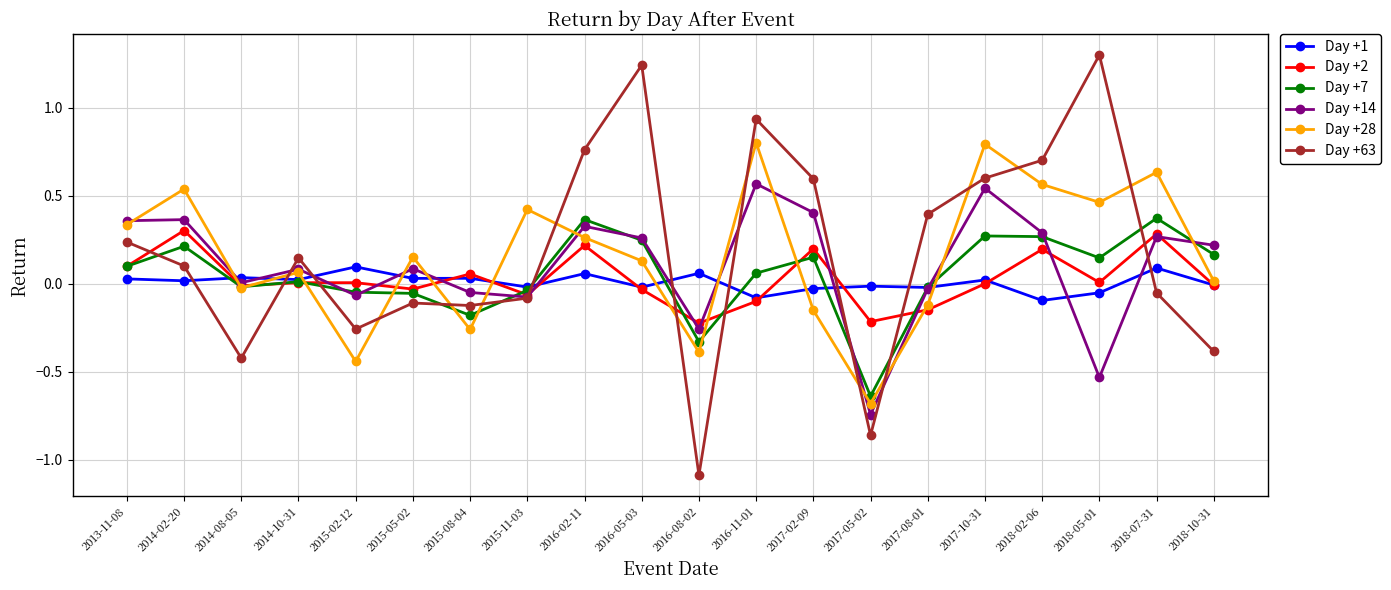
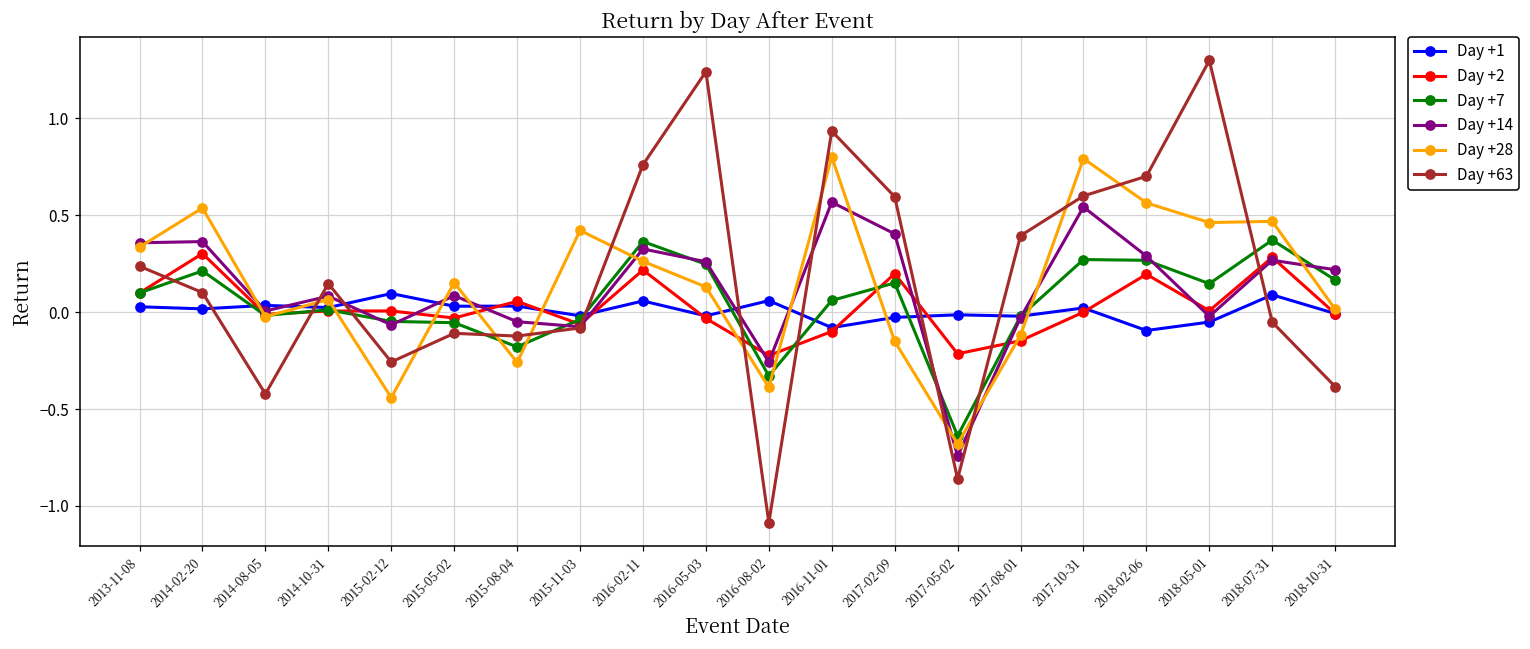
Day +14, 2018-05-01: -0.53 -> -0.02
Day +28, 2018-07-31: 0.63 -> 0.47
